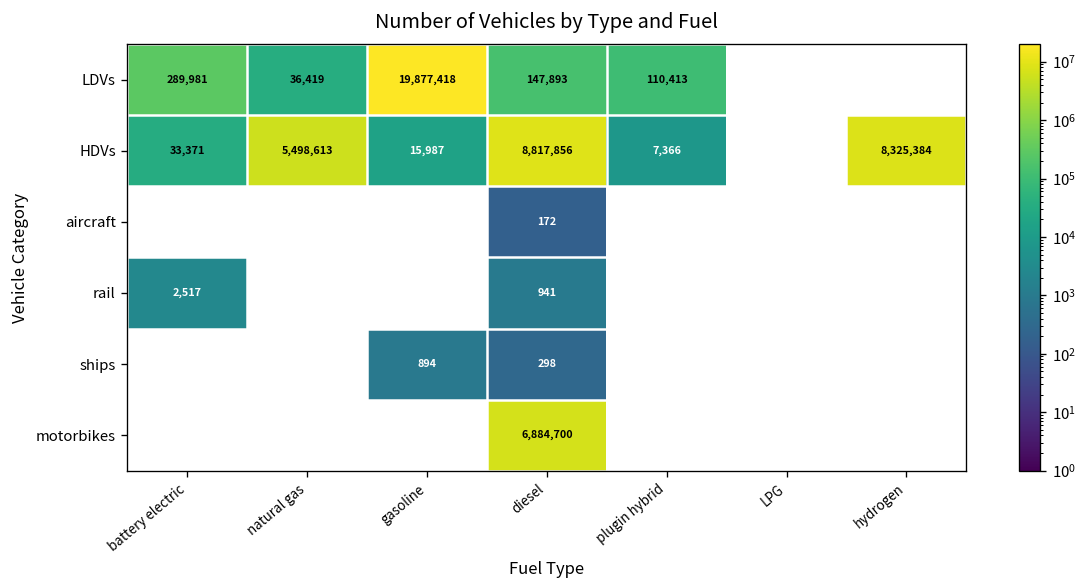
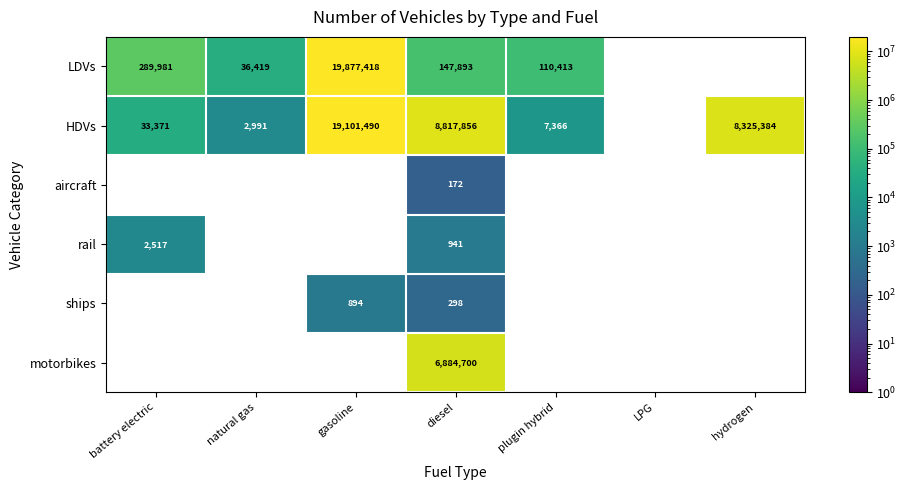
HDVs, natural gas: 5,498,613 -> 2,991
HDVs, gasoline: 15,987 -> 19,101,490
